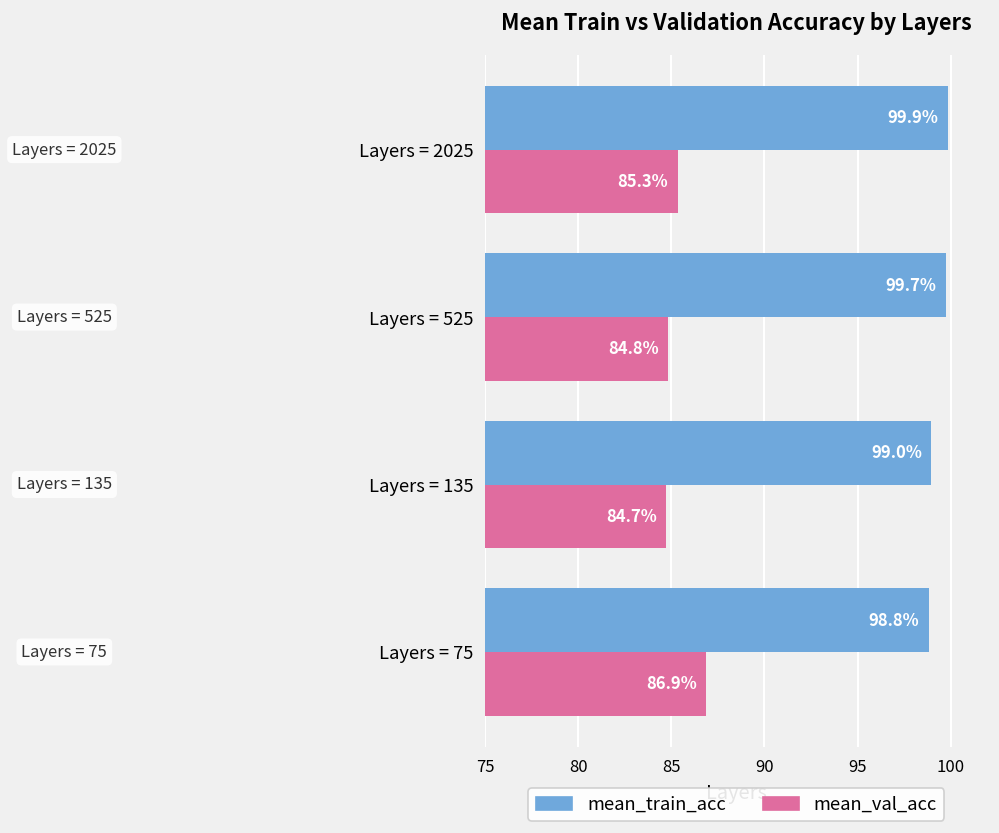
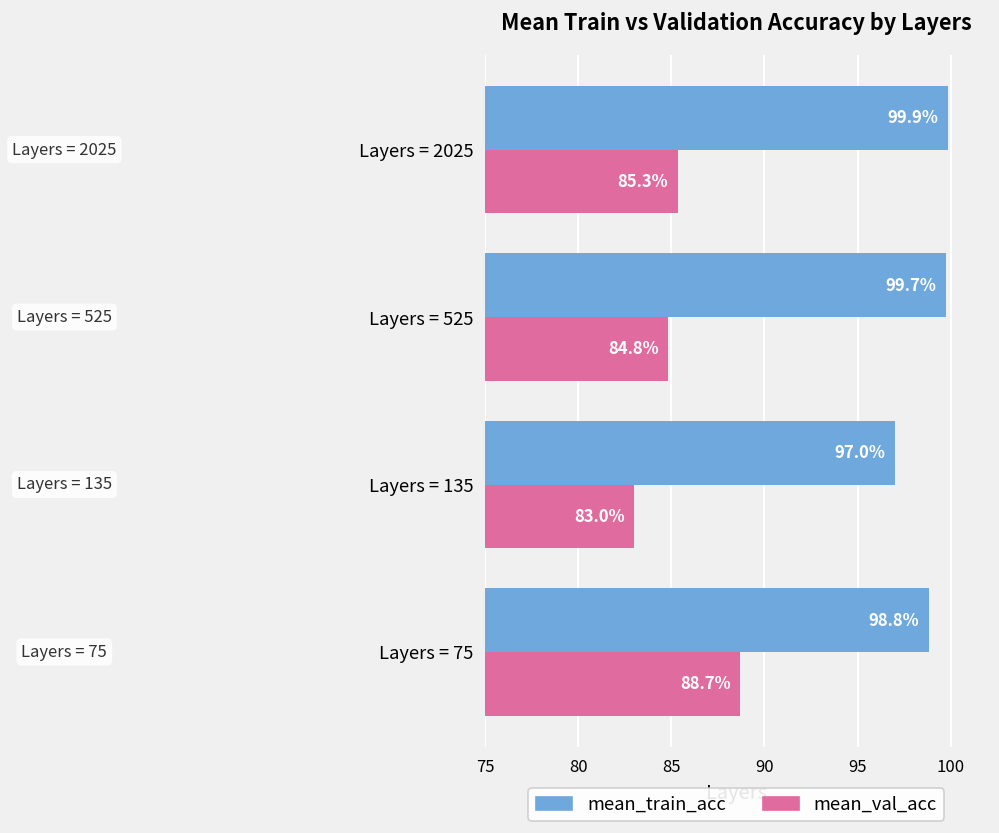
mean_train_acc, Layers = 135: 99.0% -> 97.0%
mean_val_acc, Layers = 135: 84.7% -> 83.0%
mean_val_acc, Layers = 75: 86.9% -> 88.7%
